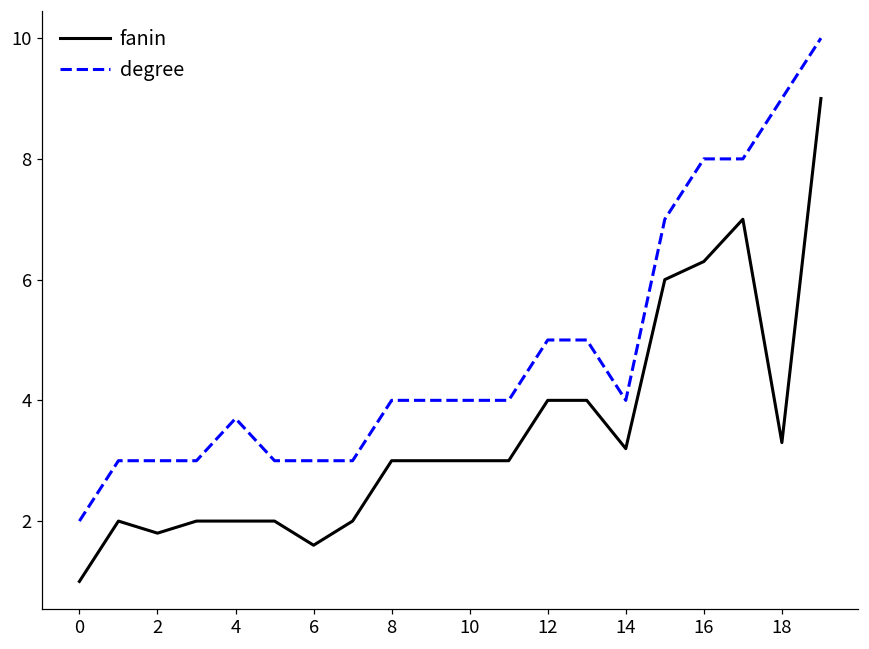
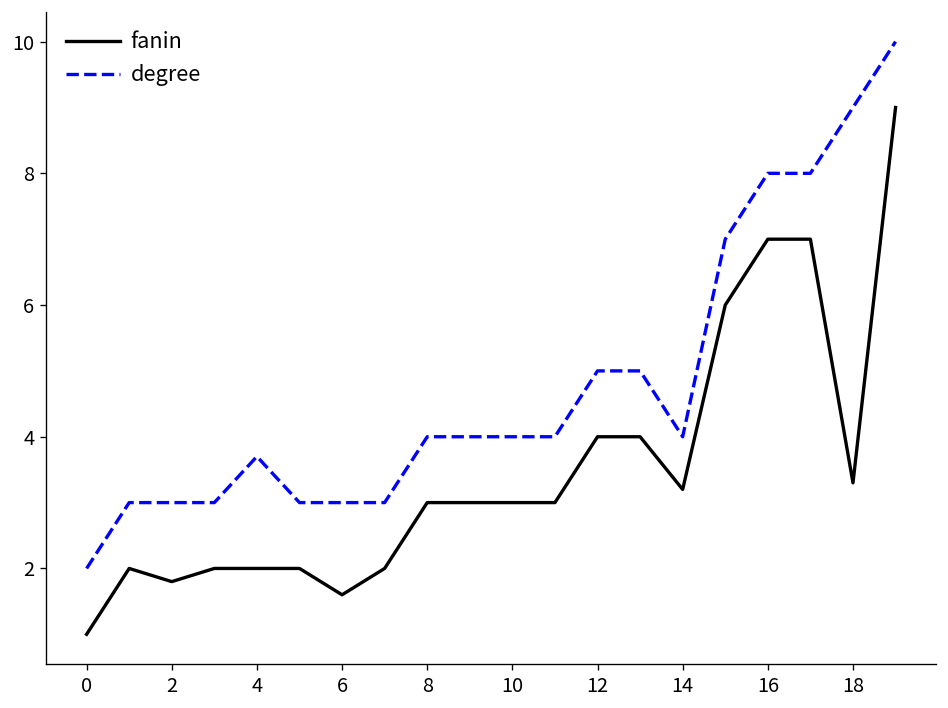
fanin, 16: 6.3 -> 7.0
